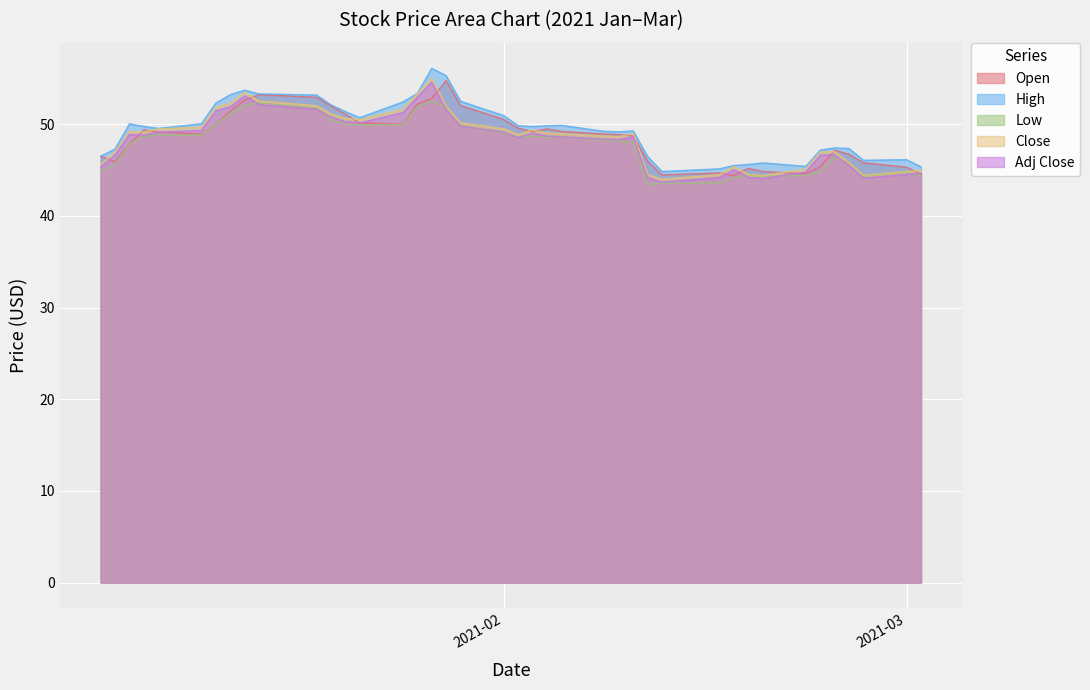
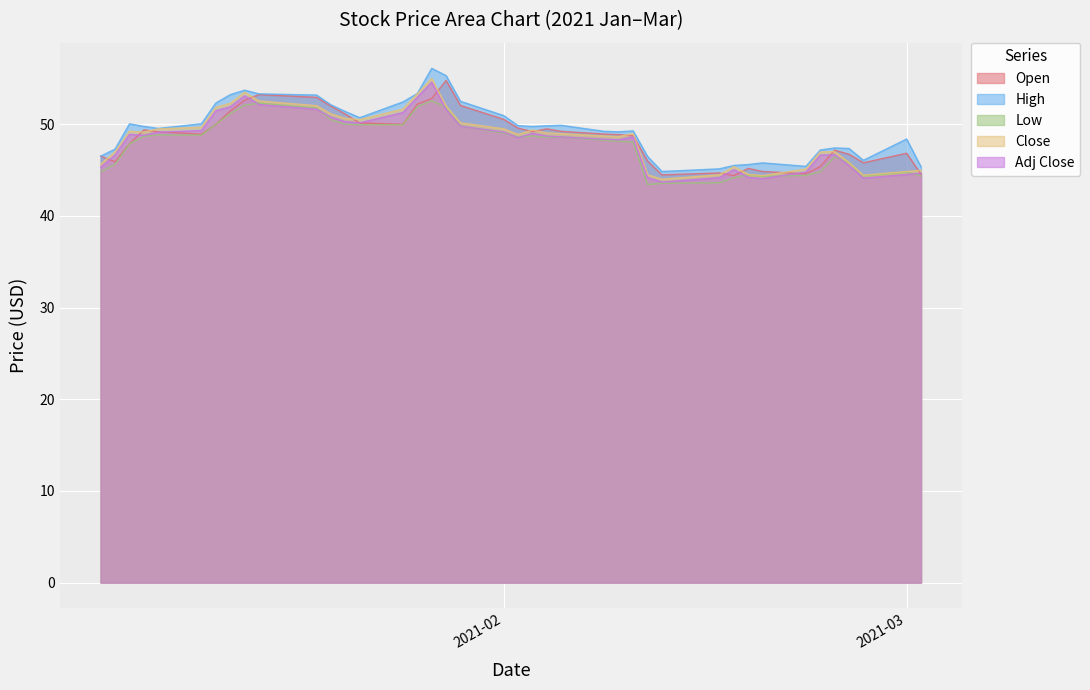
Open, 2021-03: 45 -> 47
High, 2021-03: 46 -> 48
